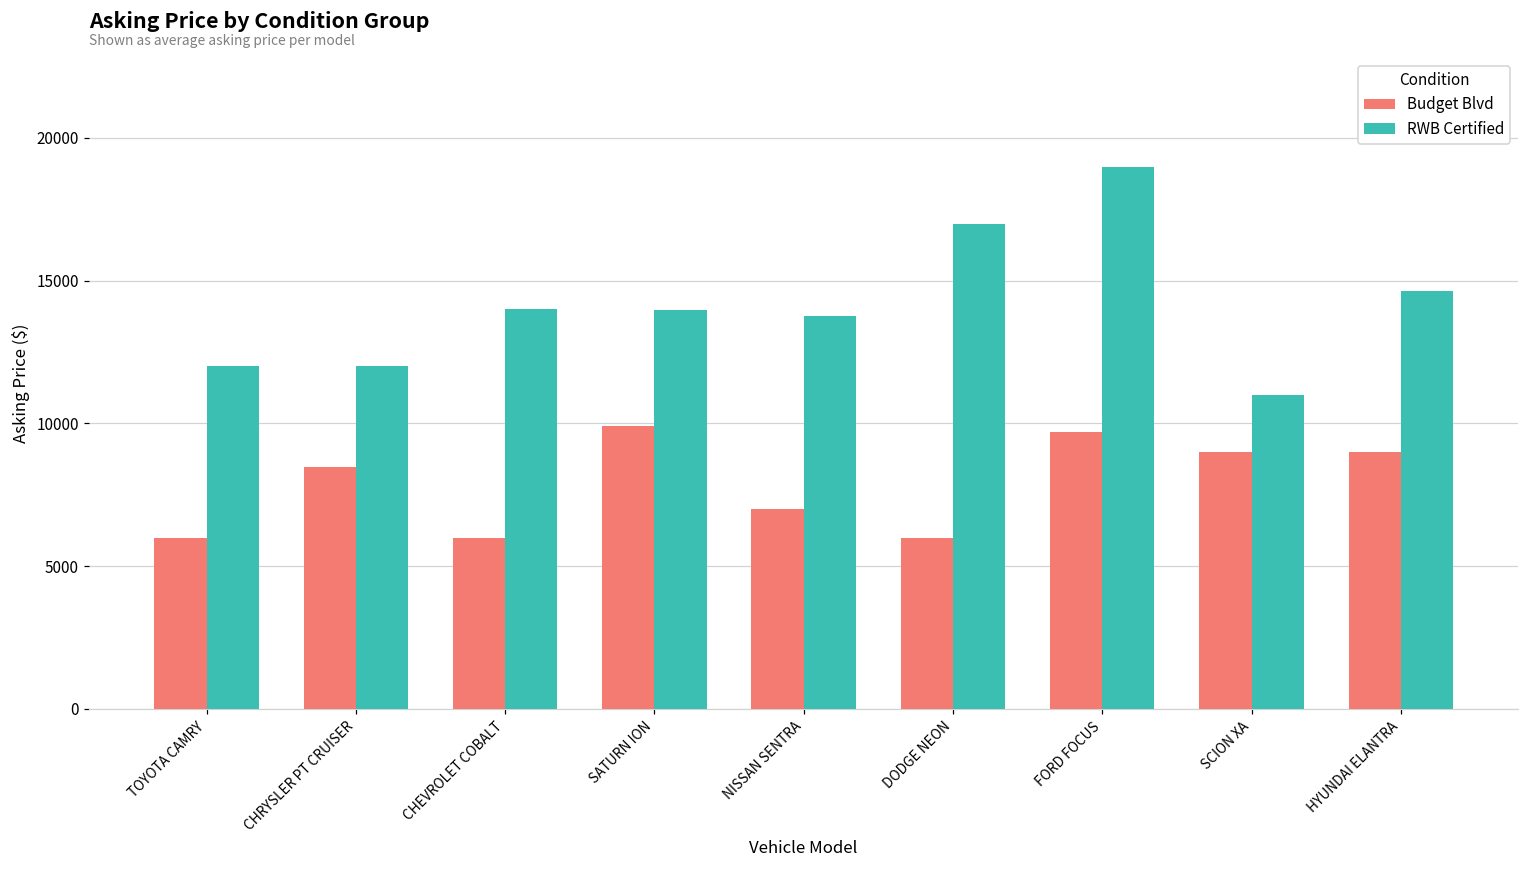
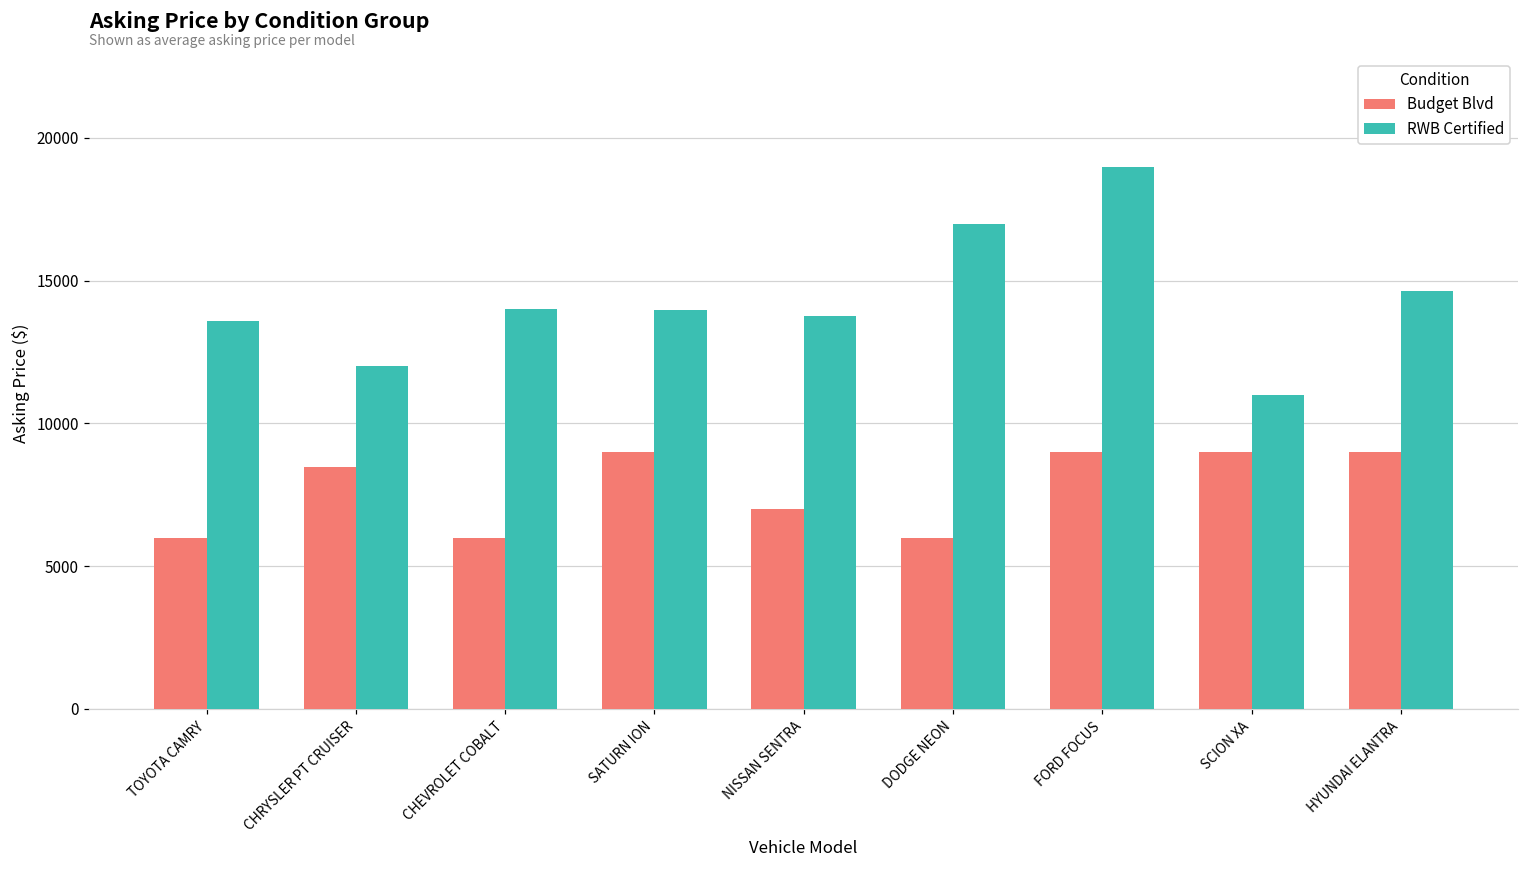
RWB Certified, TOYOTA CAMRY: 12000 -> 13600
Budget Blvd, SATURN ION: 9900 -> 9000
Budget Blvd, FORD FOCUS: 9700 -> 9000
